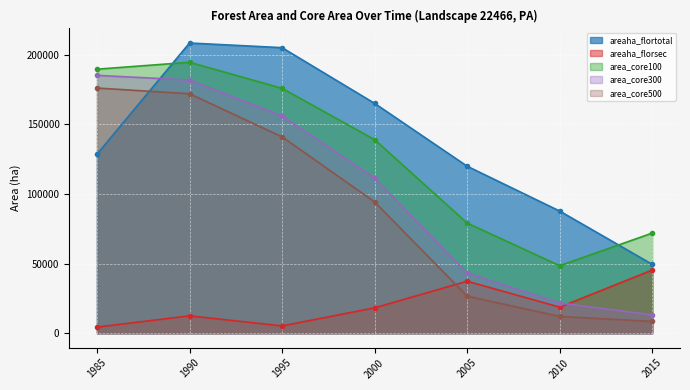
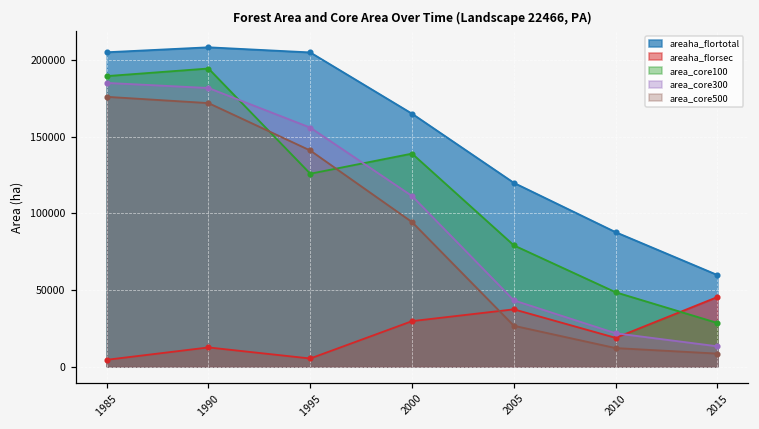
areaha_flortotal, 1985: 128000 -> 205000
area_core100, 1995: 176000 -> 126000
areaha_florsec, 2000: 18000 -> 30000
areaha_flortotal, 2015: 49000 -> 60000
area_core100, 2015: 72000 -> 28000
